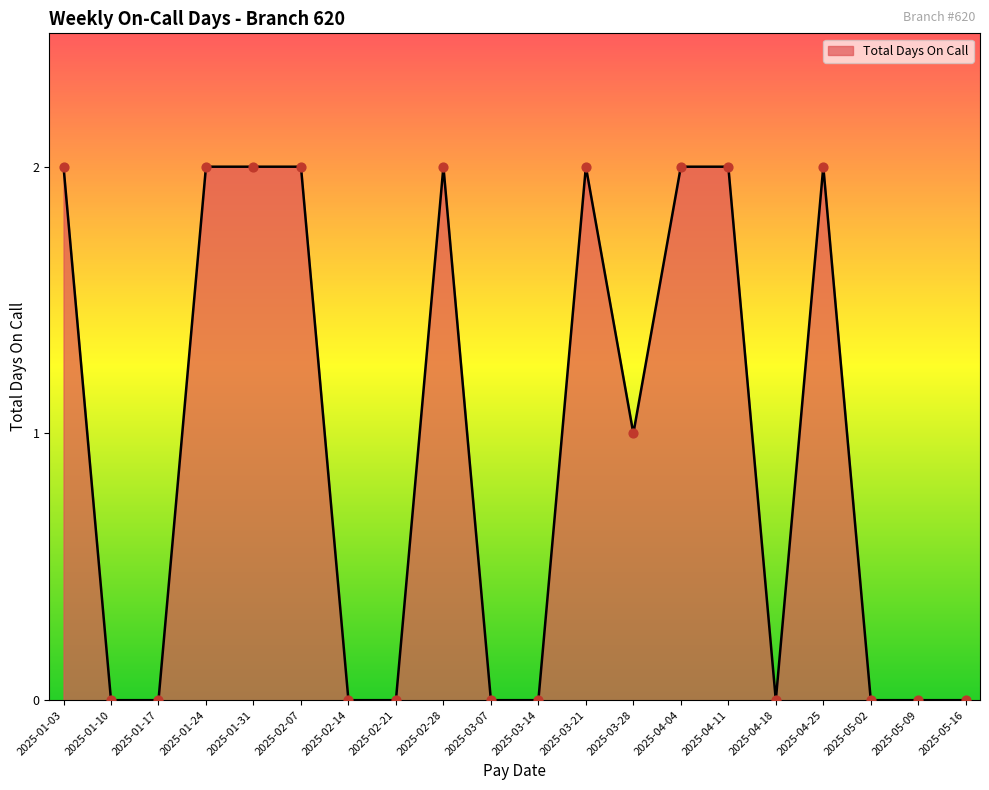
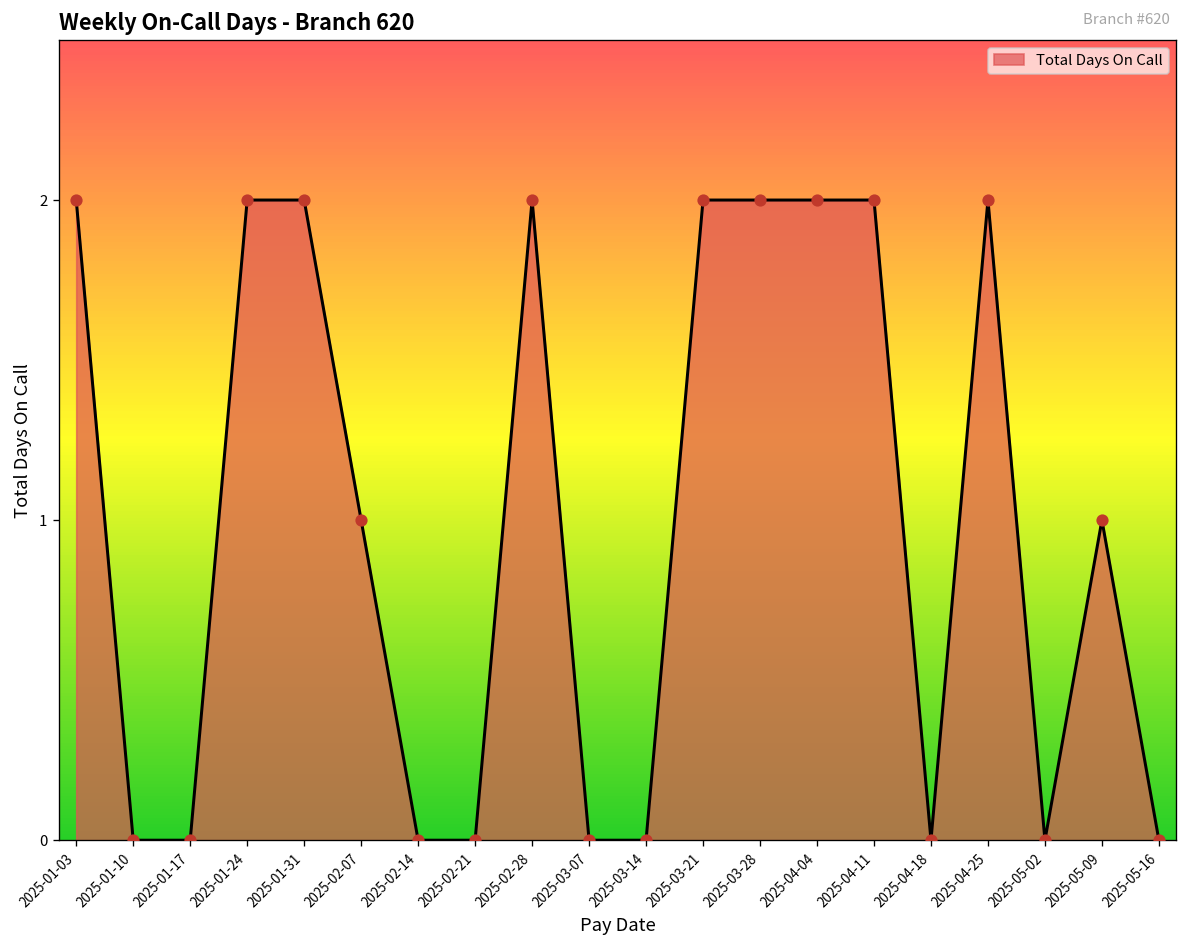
2025-02-07: 2 -> 1
2025-03-28: 1 -> 2
2025-05-09: 0 -> 1
